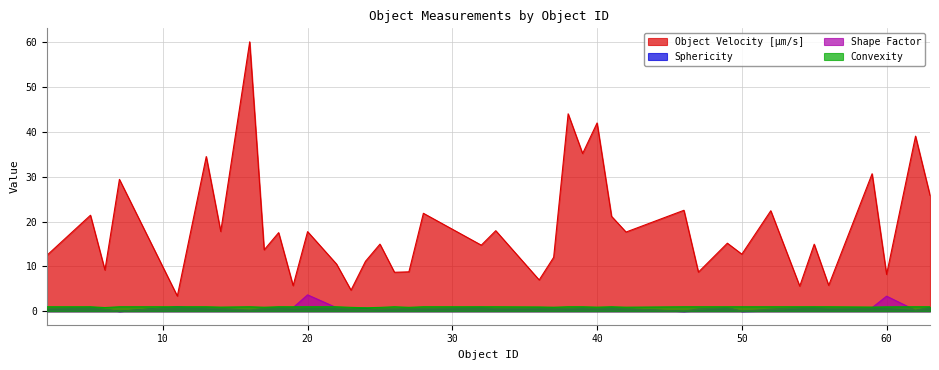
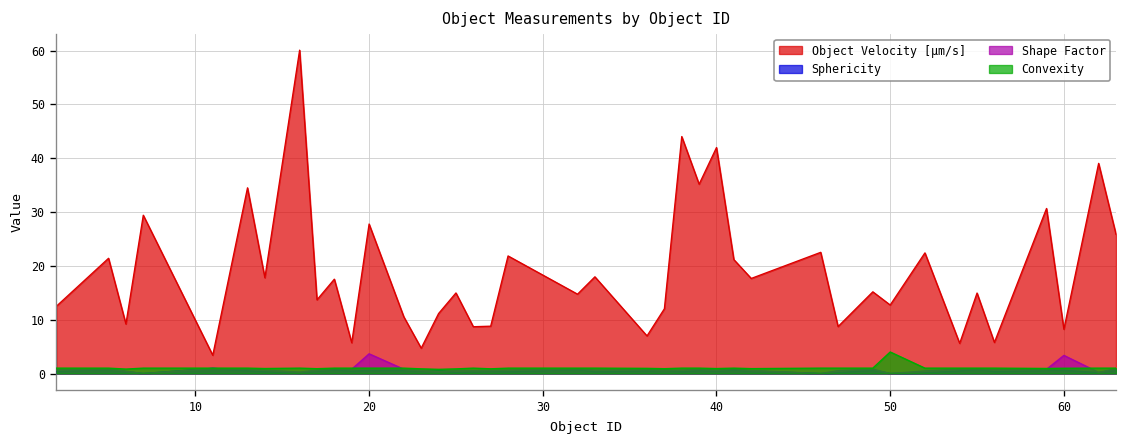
Object Velocity [µm/s], 20: 18 -> 28
Convexity, 50: 1 -> 4
